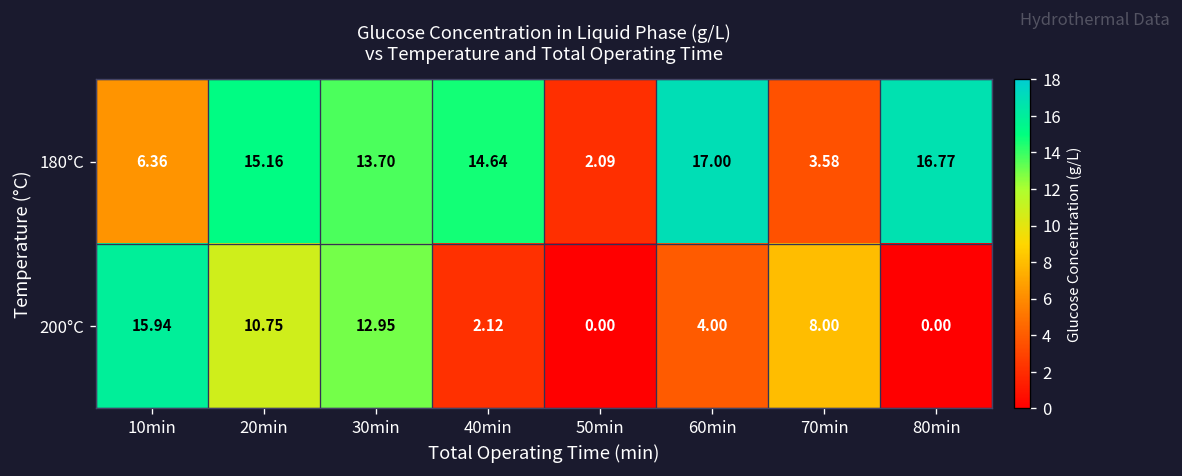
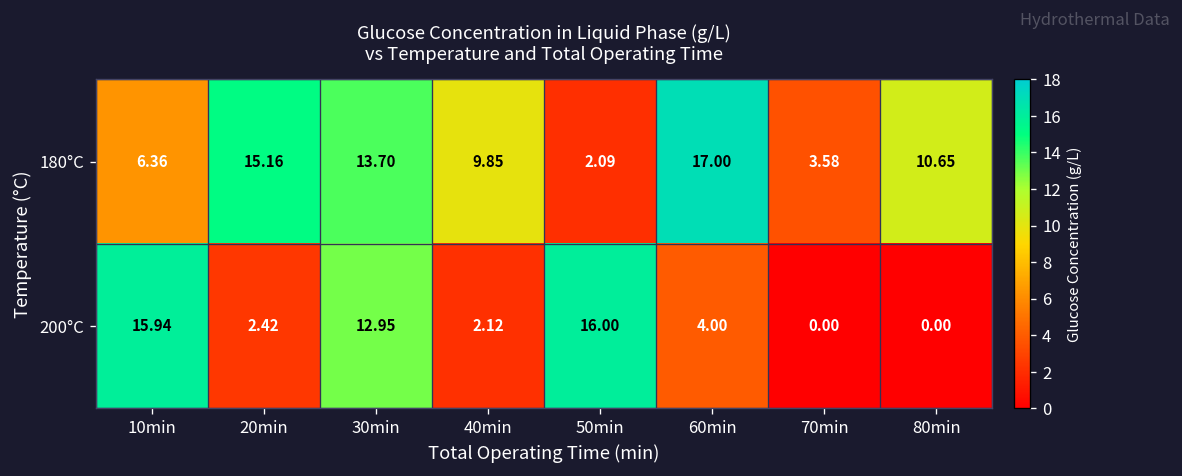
180°C, 40min: 14.64 -> 9.85
180°C, 80min: 16.77 -> 10.65
200°C, 20min: 10.75 -> 2.42
200°C, 50min: 0.00 -> 16.00
200°C, 70min: 8.00 -> 0.00
